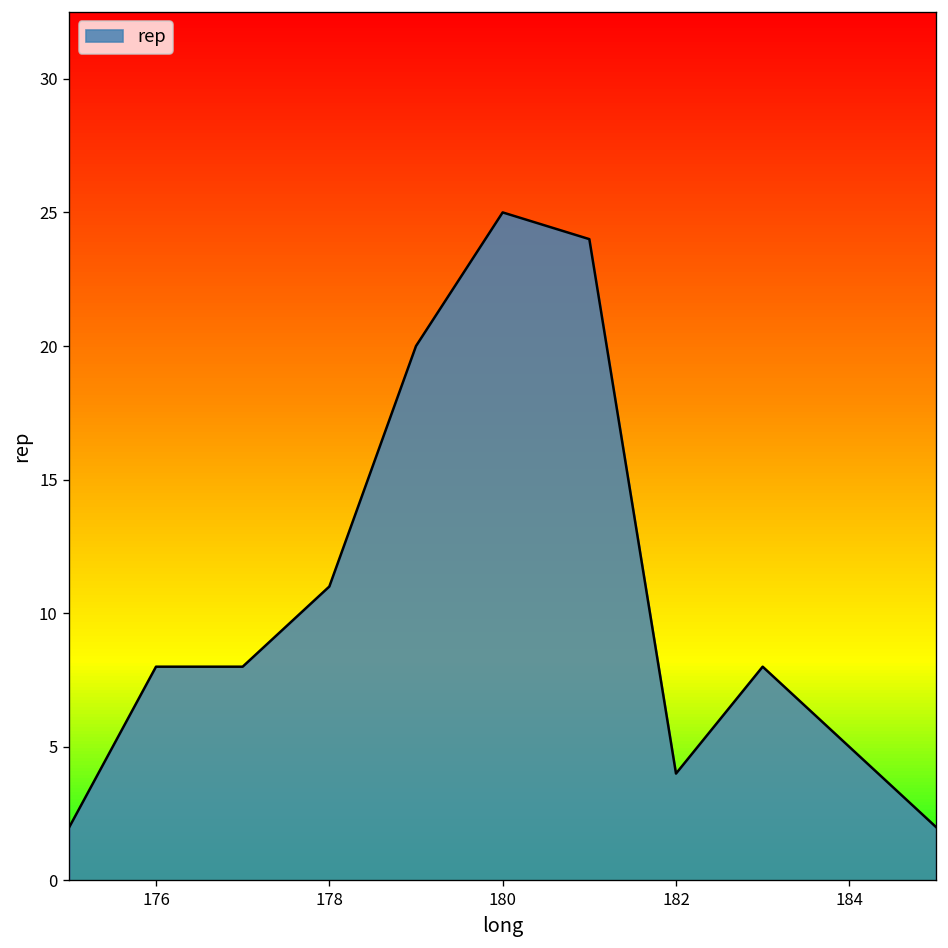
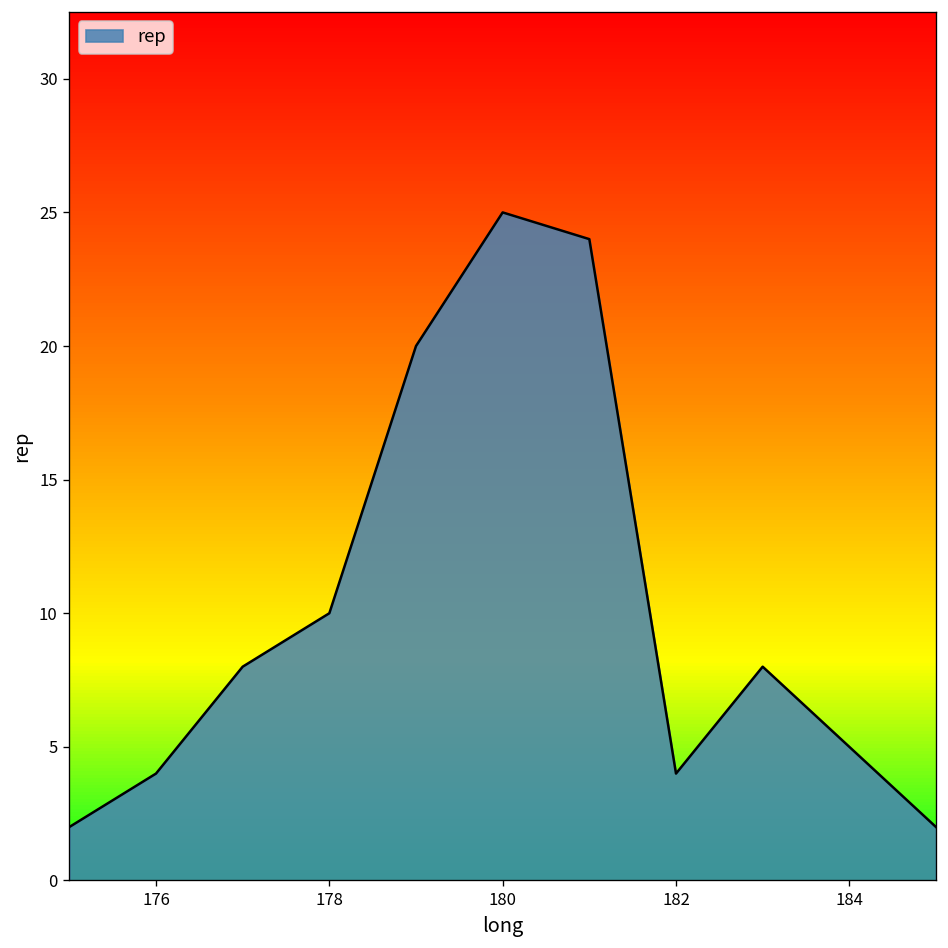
176: 8 -> 4
178: 11 -> 10
